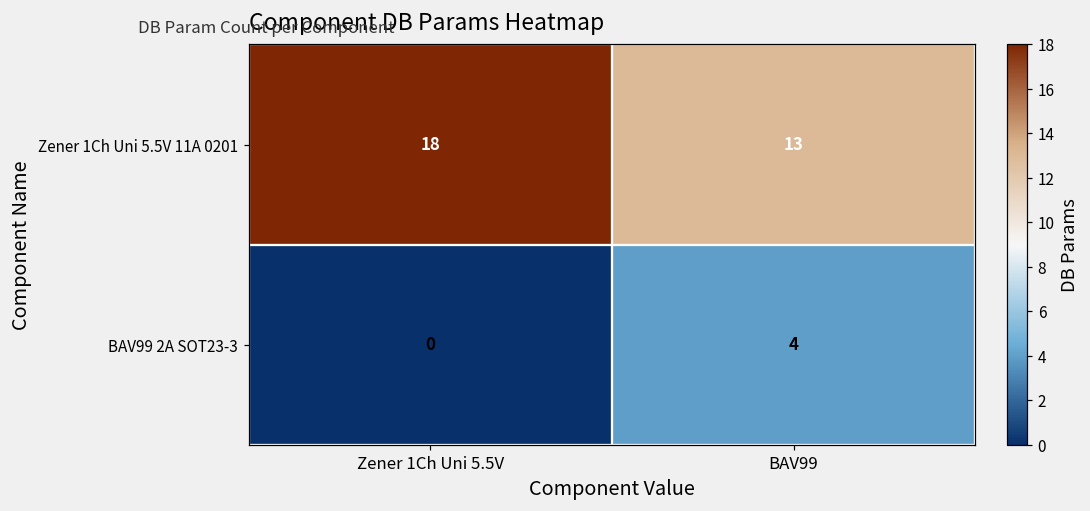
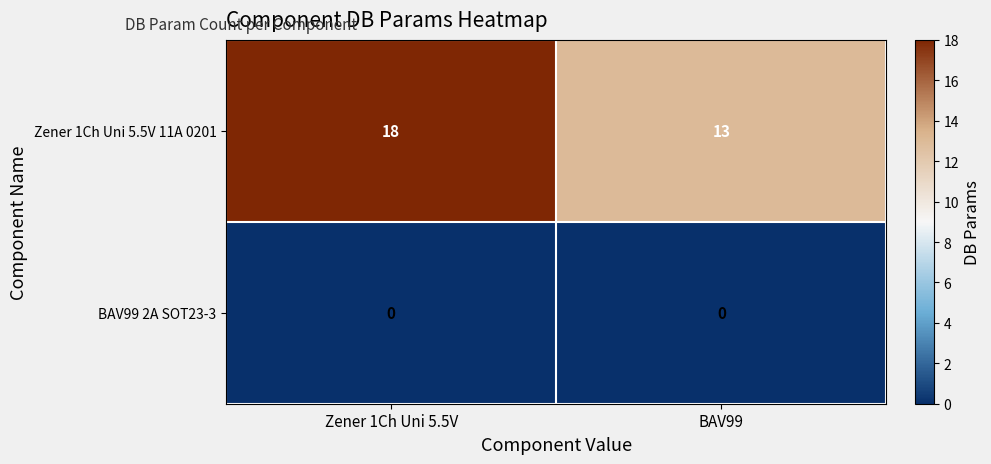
BAV99 2A SOT23-3, BAV99: 4 -> 0
